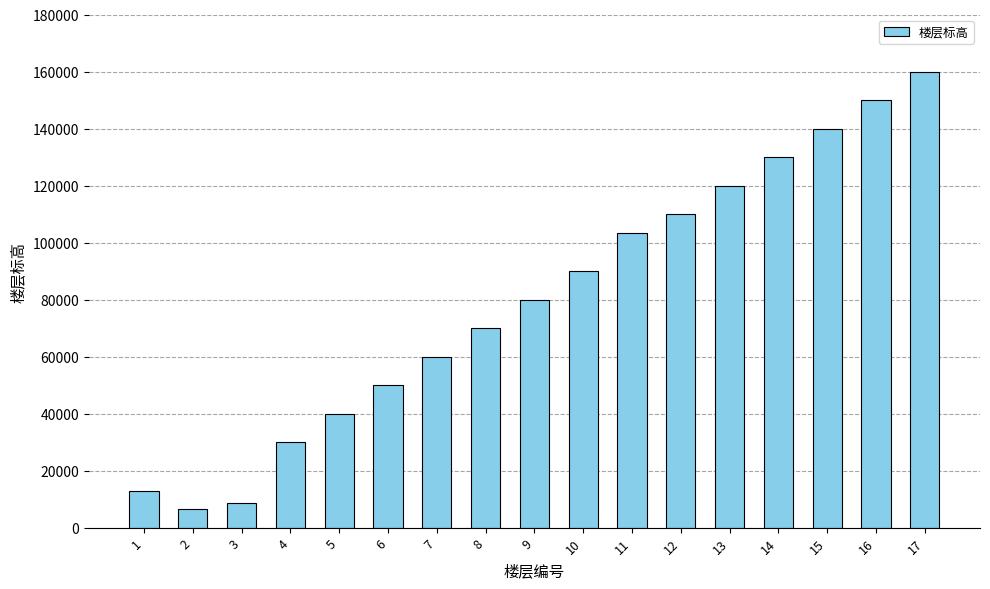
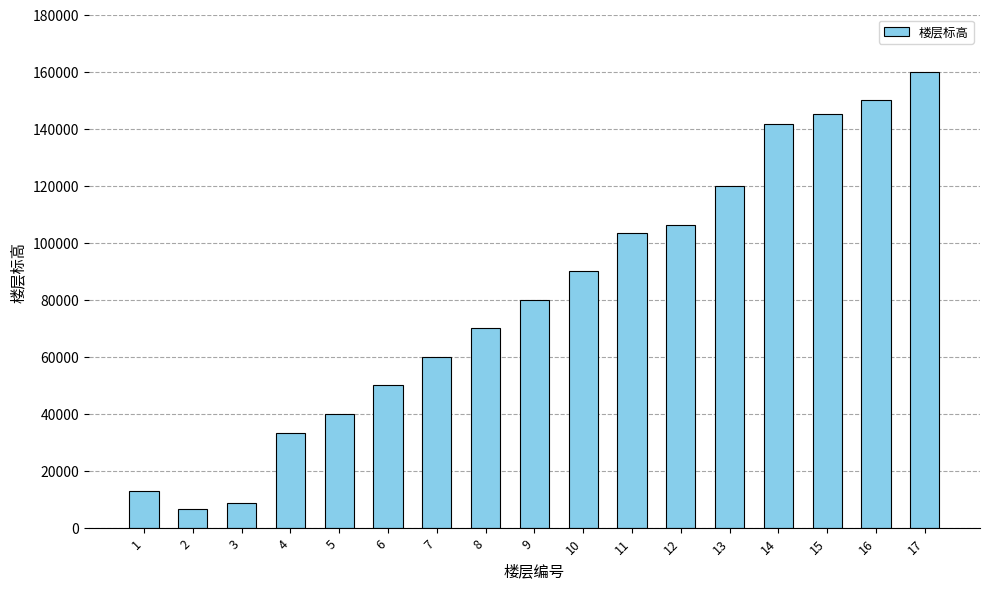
4: 30000 -> 33000
12: 110000 -> 106000
14: 130000 -> 142000
15: 140000 -> 145000
